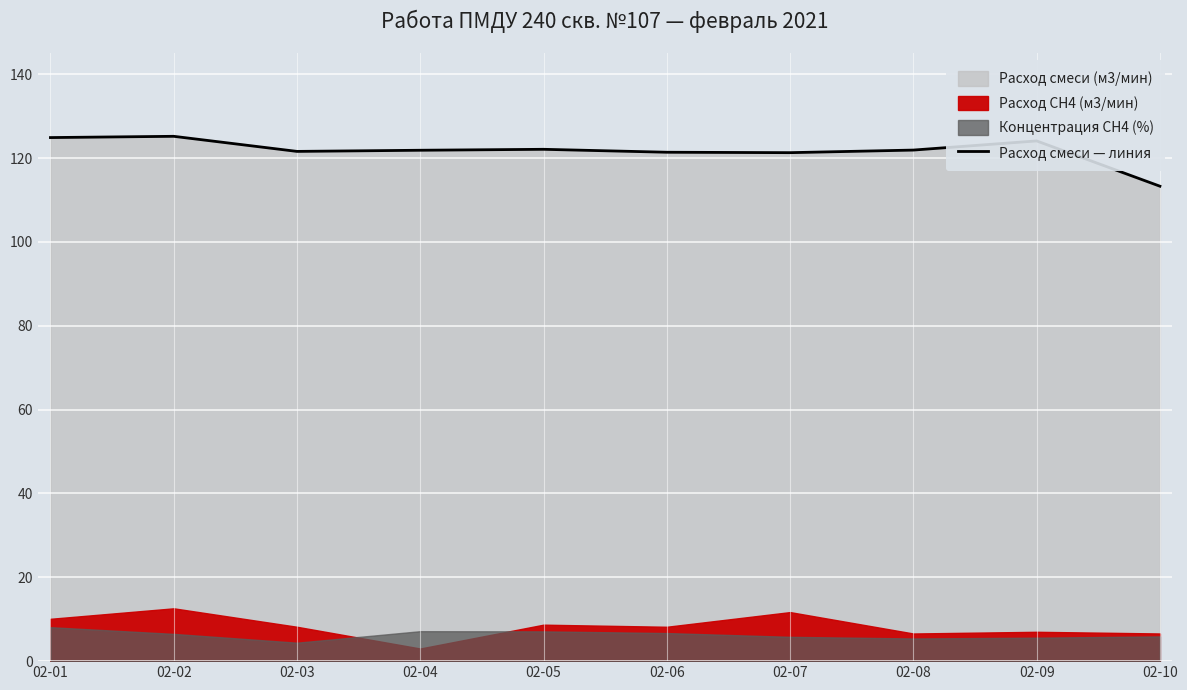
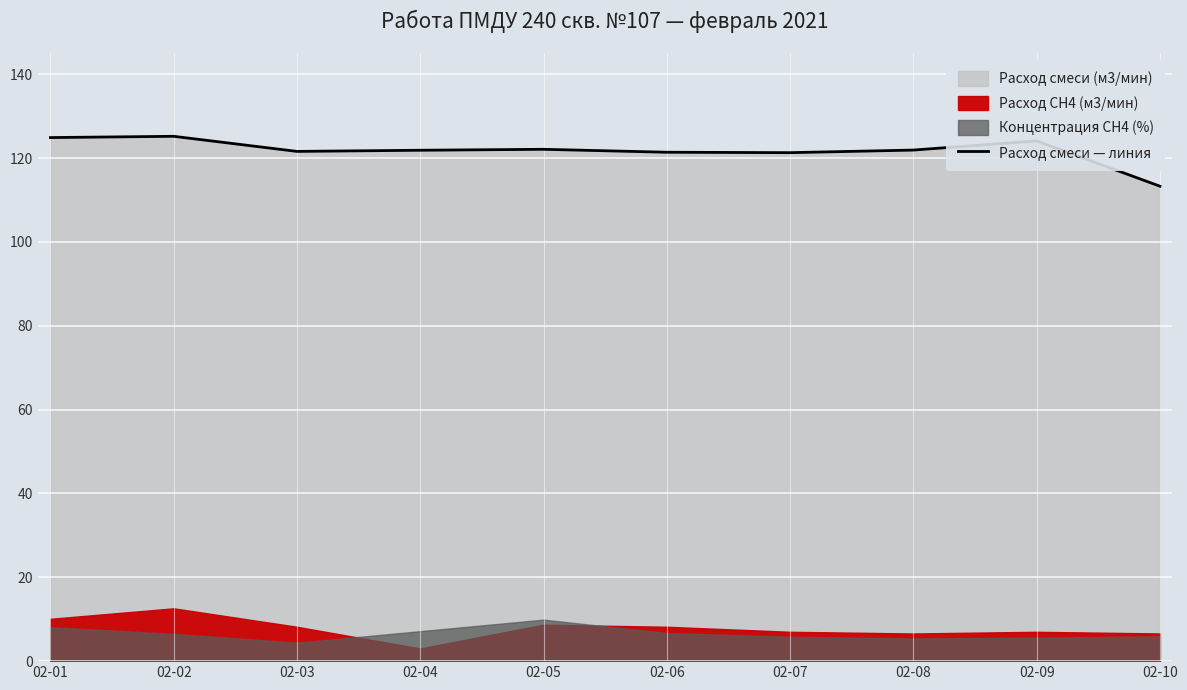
Концентрация СН4 (%), 02-05: 7 -> 10
Расход СН4 (м3/мин), 02-07: 12 -> 7
